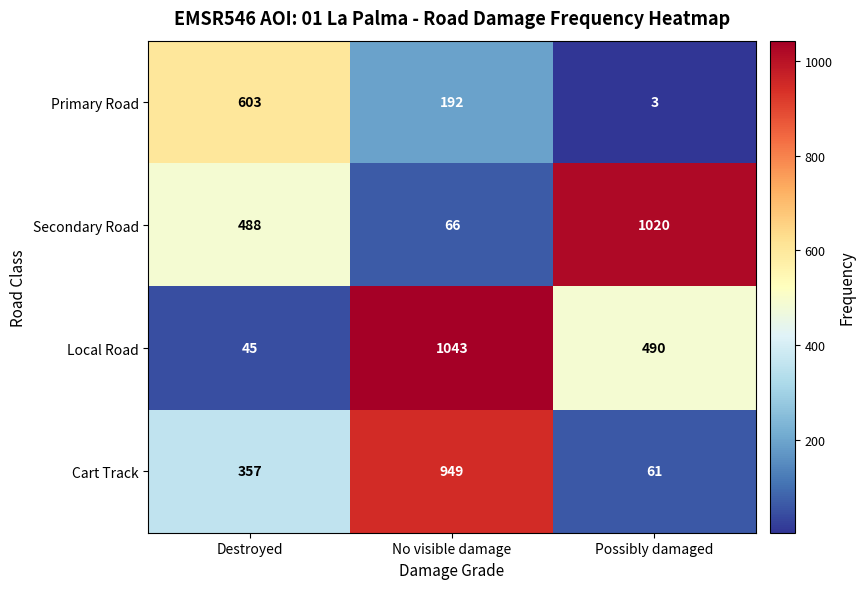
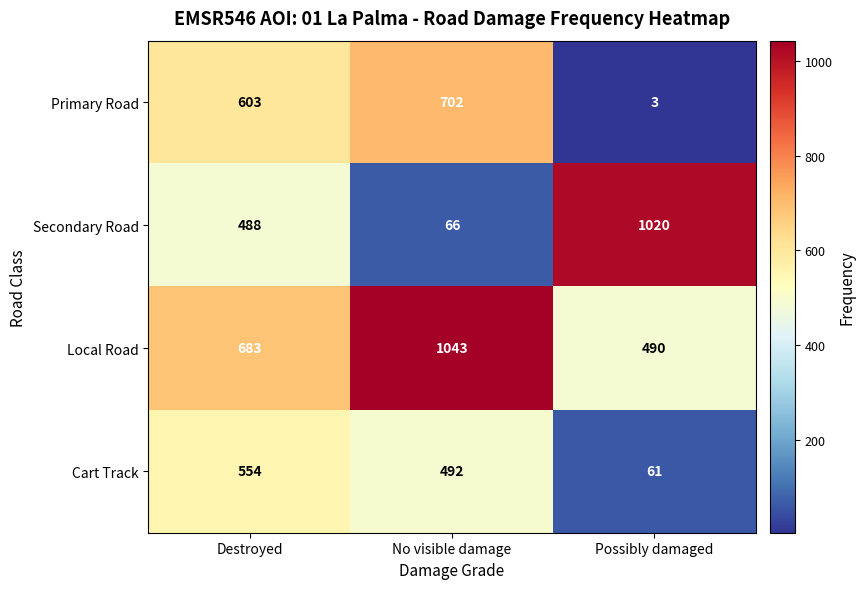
Primary Road, No visible damage: 192 -> 702
Local Road, Destroyed: 45 -> 683
Cart Track, Destroyed: 357 -> 554
Cart Track, No visible damage: 949 -> 492
